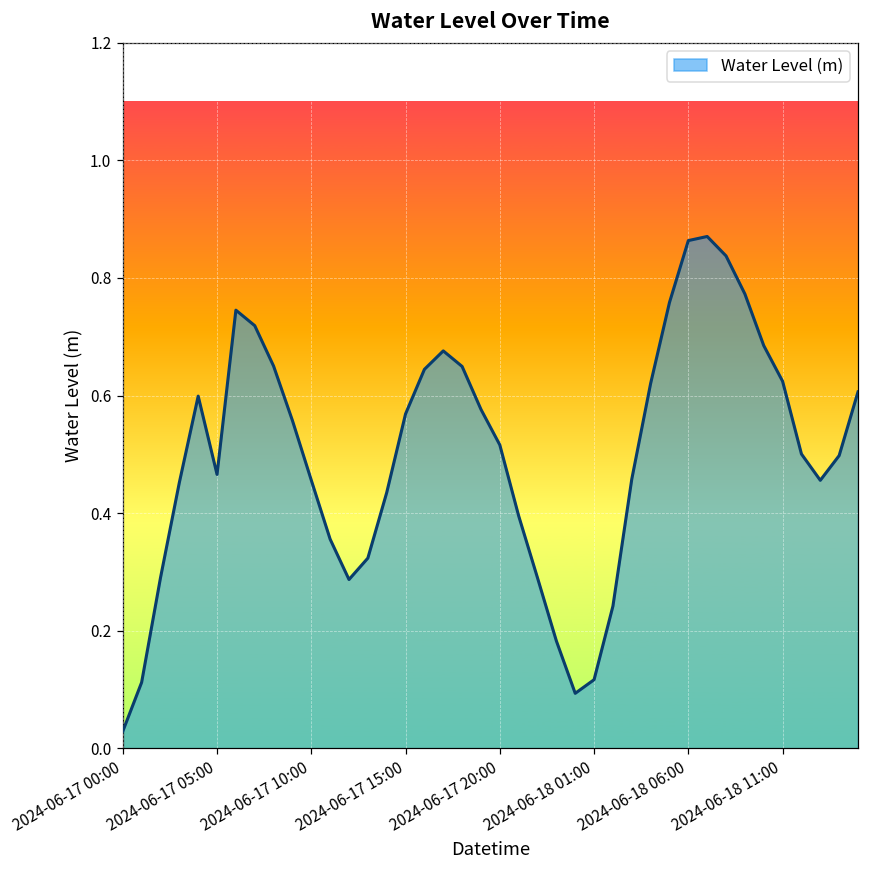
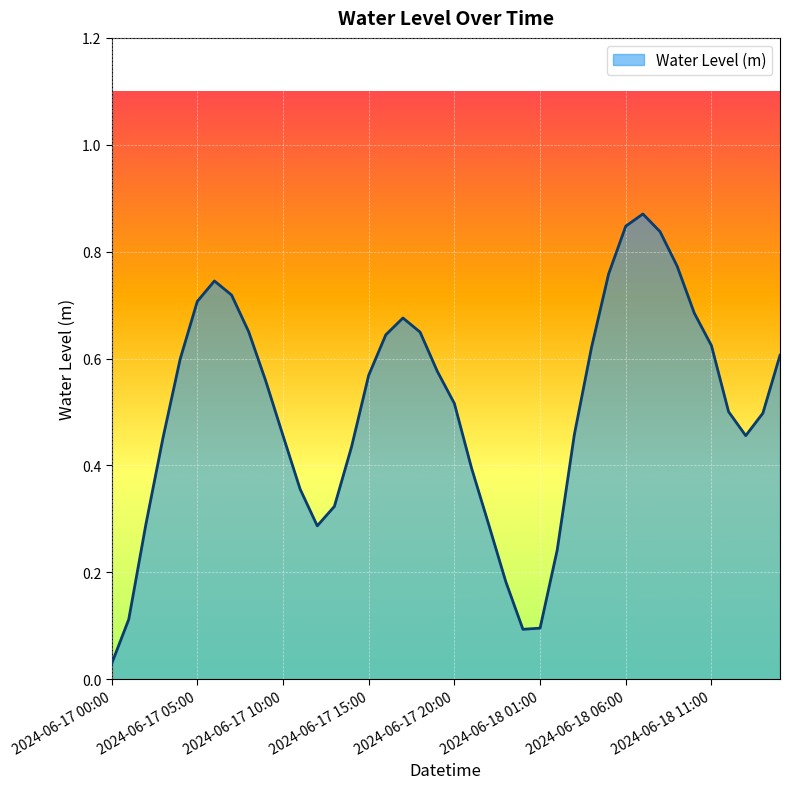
2024-06-17 05:00: 0.47 -> 0.71
2024-06-18 01:00: 0.12 -> 0.10
2024-06-18 06:00: 0.86 -> 0.85
